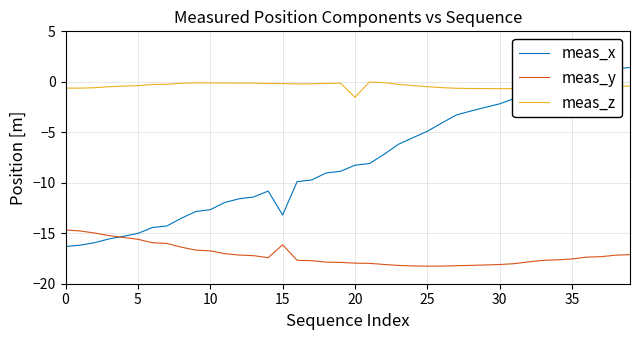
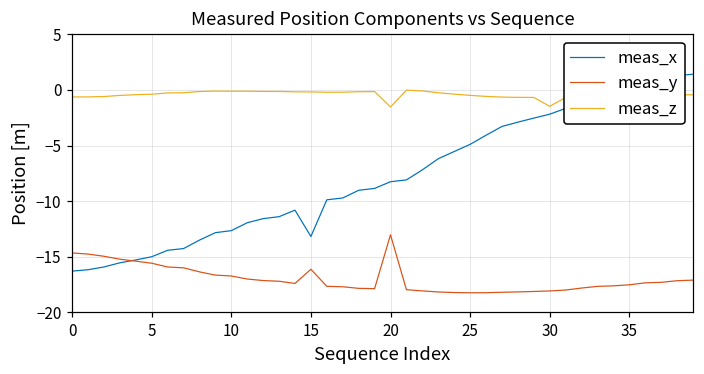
meas_y, 20: -18.0 -> -13.0
meas_z, 30: -0.7 -> -1.5
